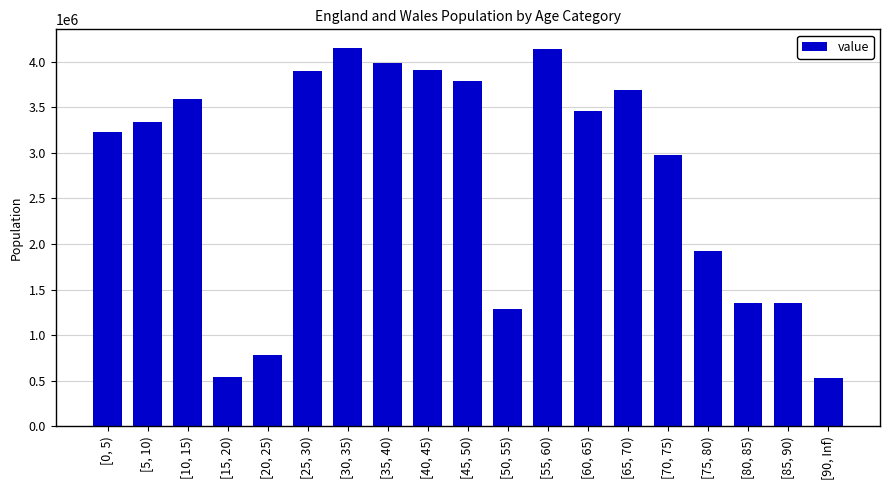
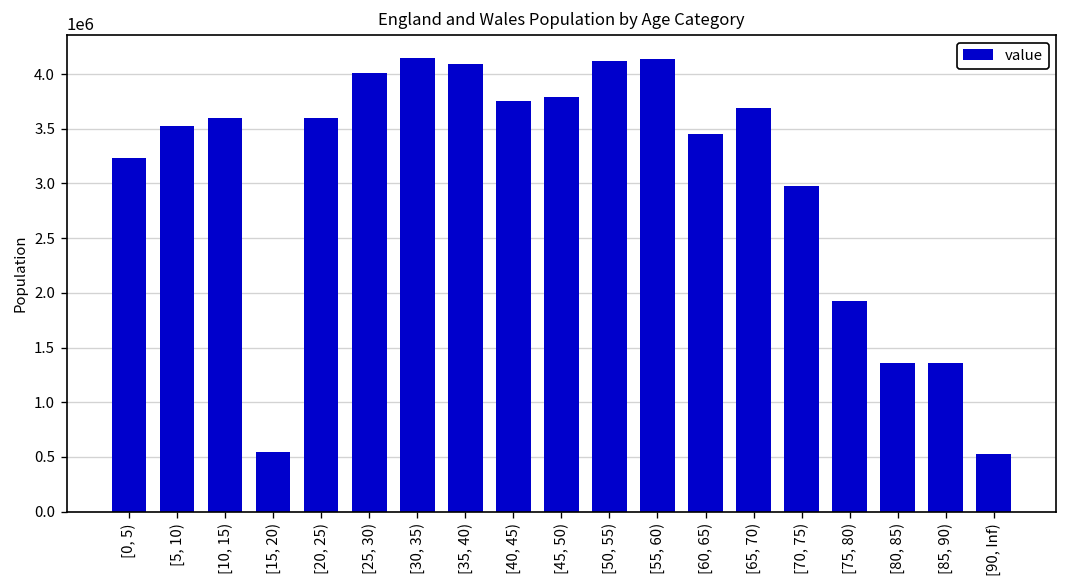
[5, 10): 3300000 -> 3500000
[20, 25): 800000 -> 3600000
[25, 30): 3900000 -> 4000000
[35, 40): 4000000 -> 4100000
[40, 45): 3900000 -> 3800000
[50, 55): 1300000 -> 4100000
